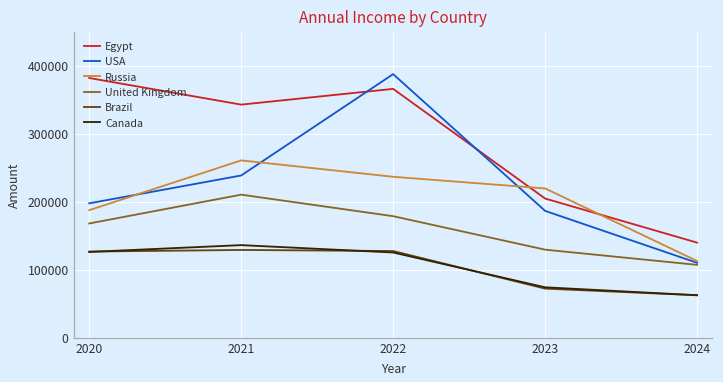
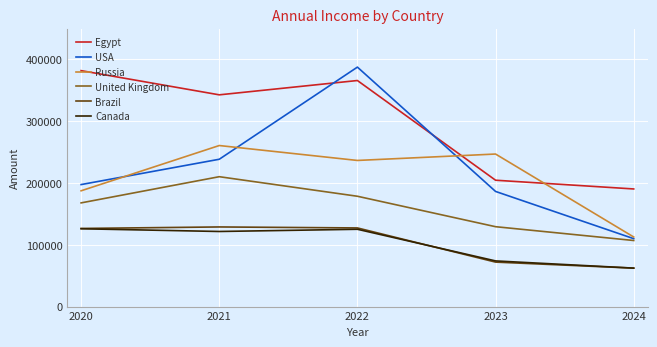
Canada, 2021: 140000 -> 120000
Russia, 2023: 220000 -> 250000
Egypt, 2024: 140000 -> 190000
